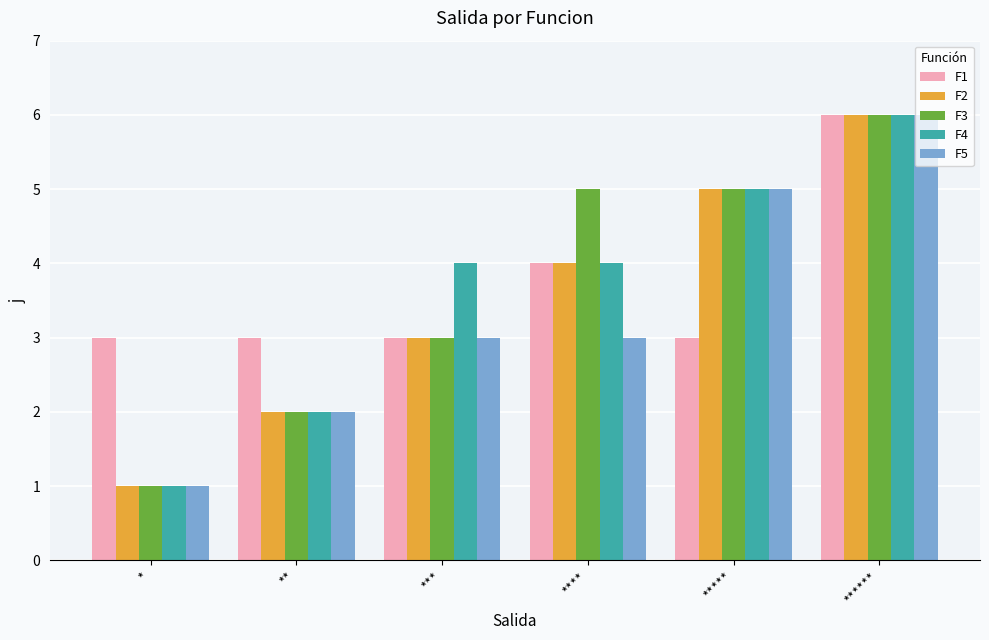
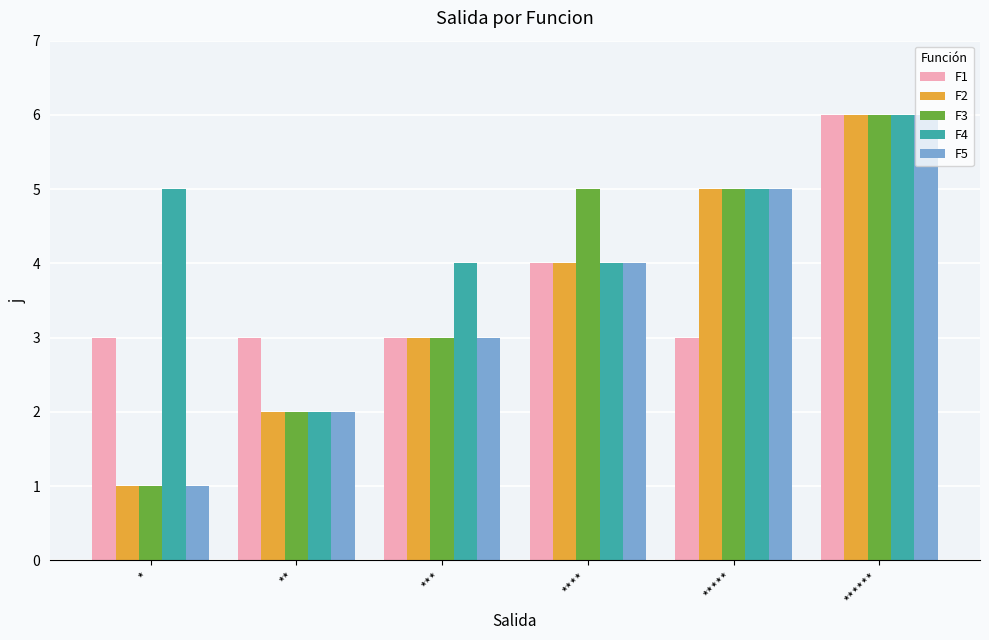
F4, *: 1 -> 5
F5, ****: 3 -> 4
